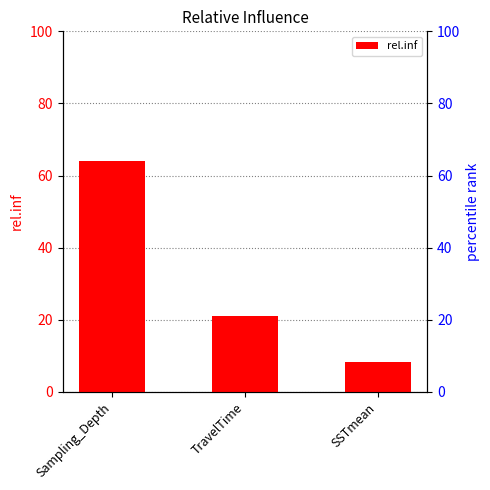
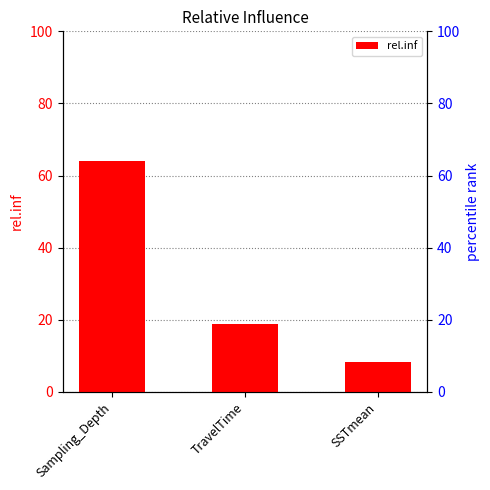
TravelTime: 21 -> 19
